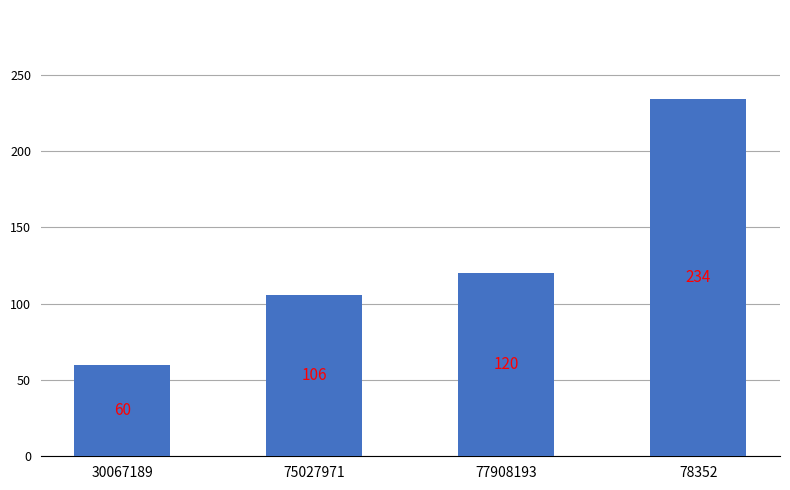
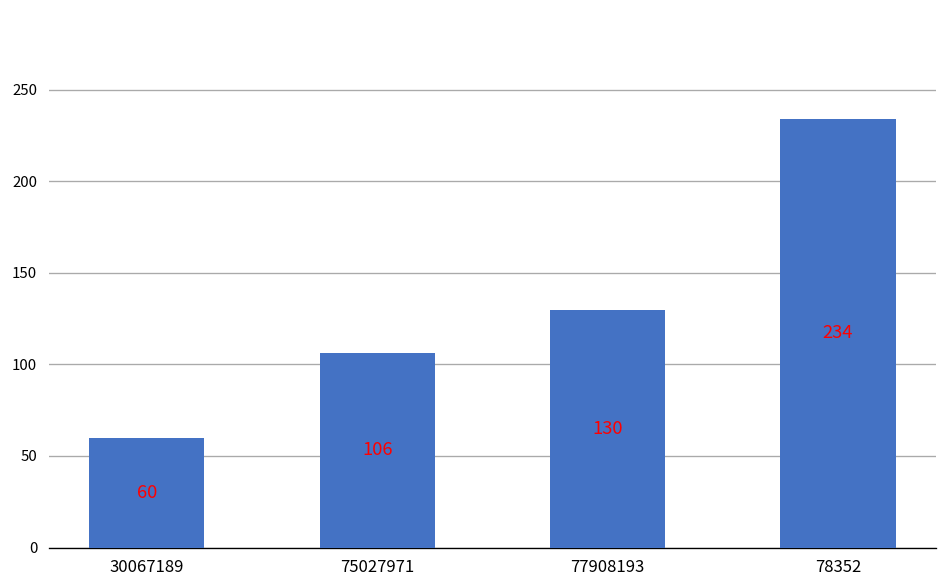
77908193: 120 -> 130
